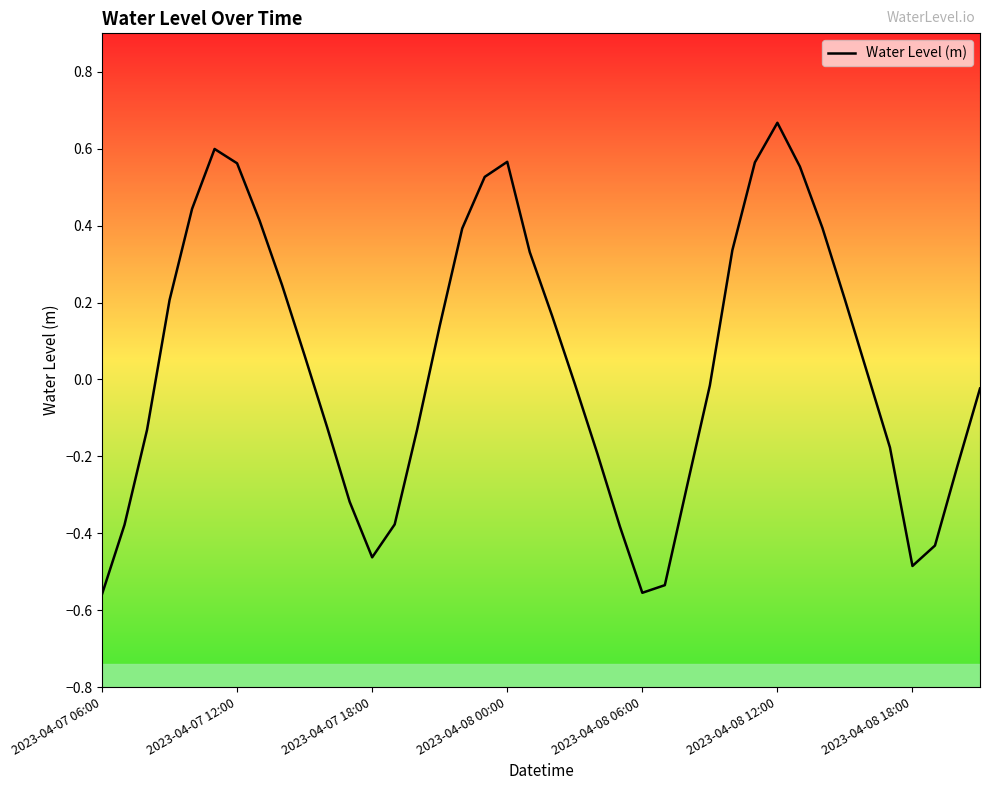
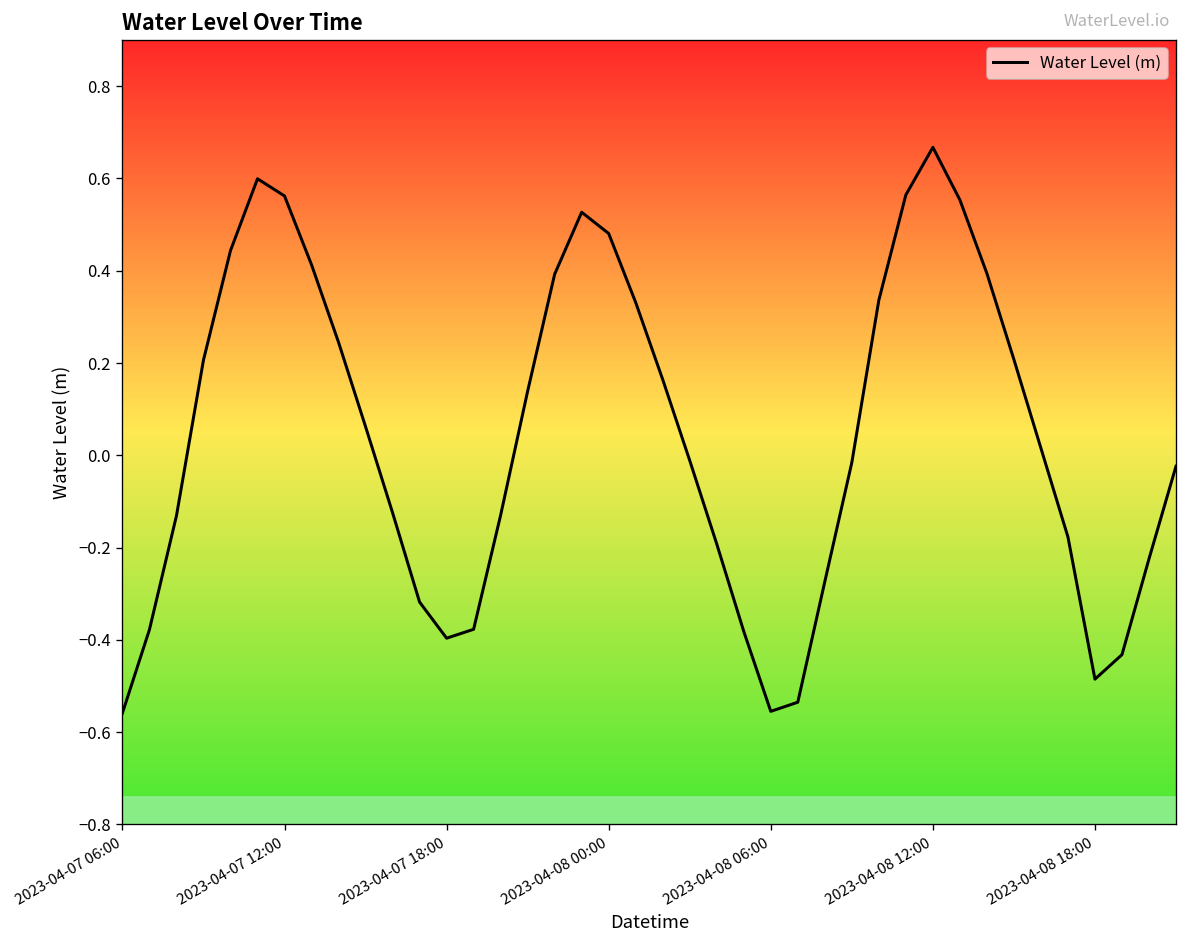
2023-04-07 18:00: -0.46 -> -0.40
2023-04-08 00:00: 0.57 -> 0.48
